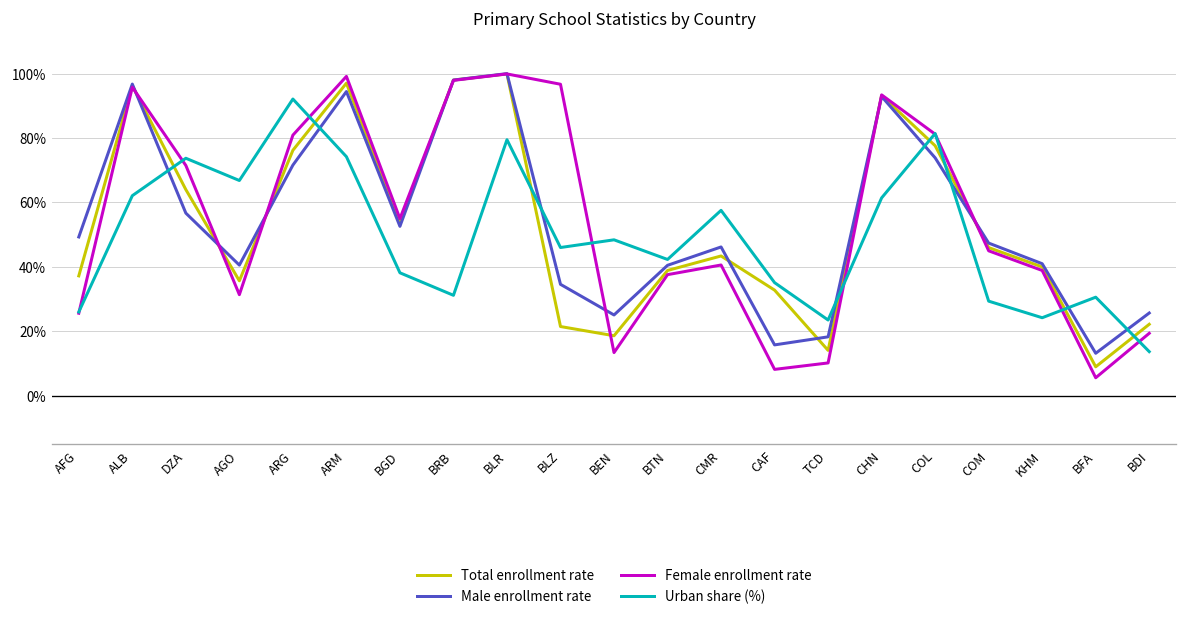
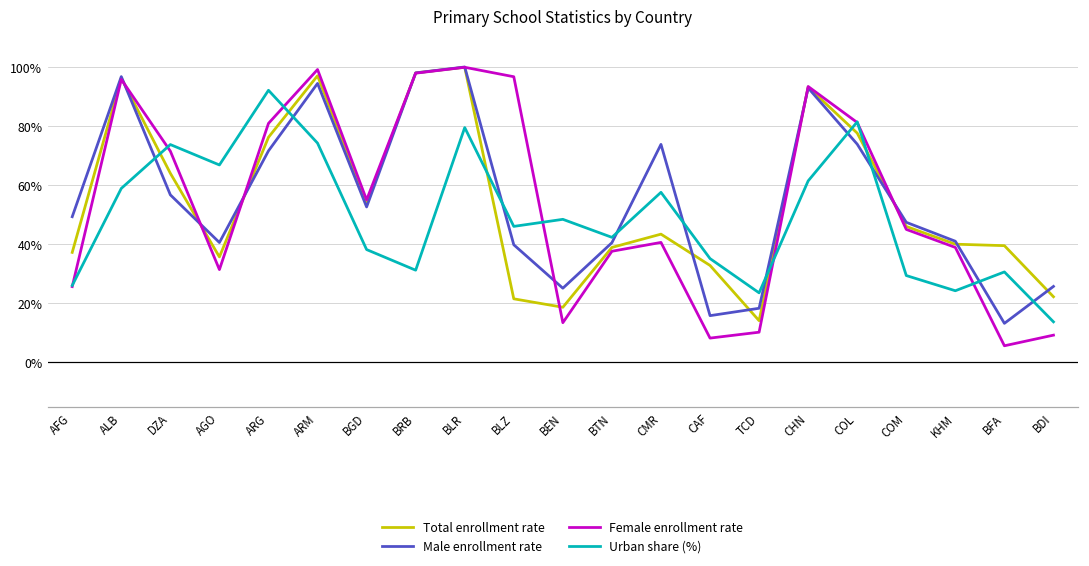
Urban share (%), ALB: 62% -> 59%
Male enrollment rate, BLZ: 35% -> 40%
Male enrollment rate, CMR: 46% -> 74%
Total enrollment rate, BFA: 9% -> 40%
Female enrollment rate, BDI: 19% -> 9%
